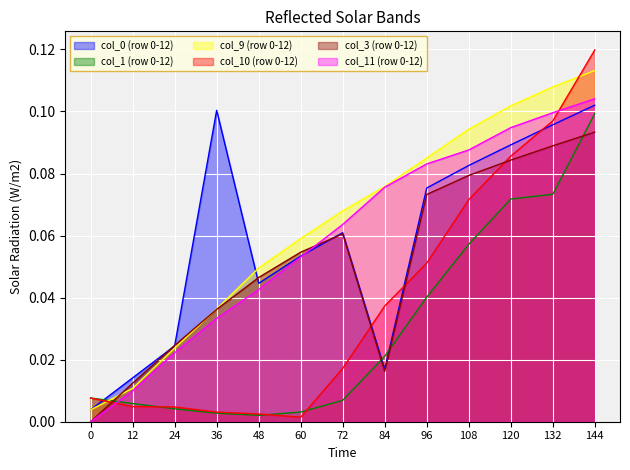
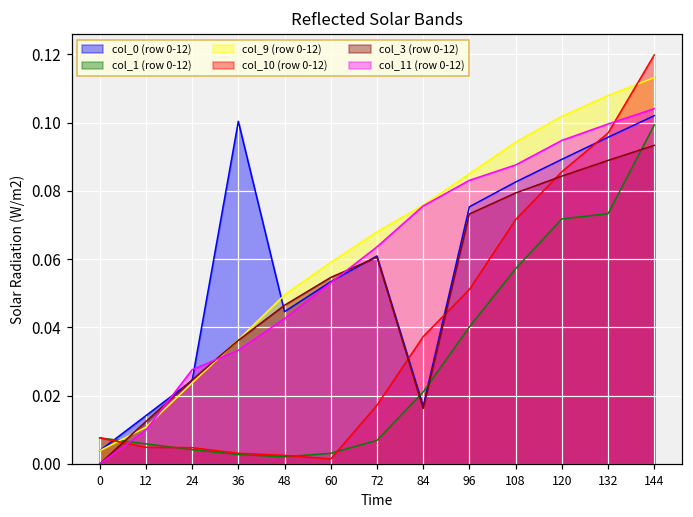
col_11 (row 0-12), 24: 0.022 -> 0.028
